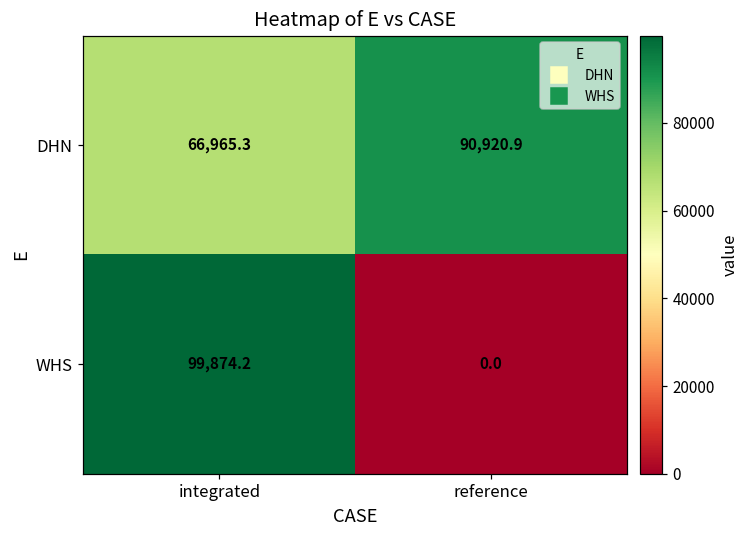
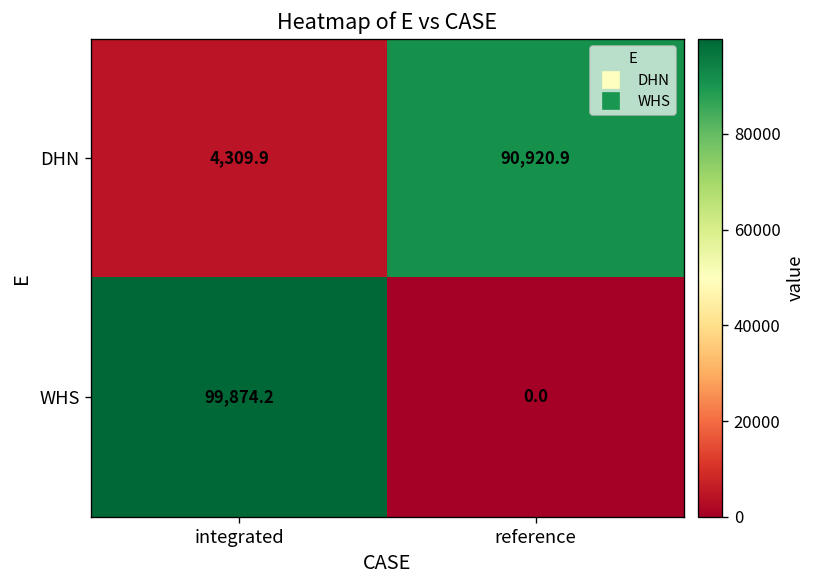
DHN, integrated: 66,965.3 -> 4,309.9
